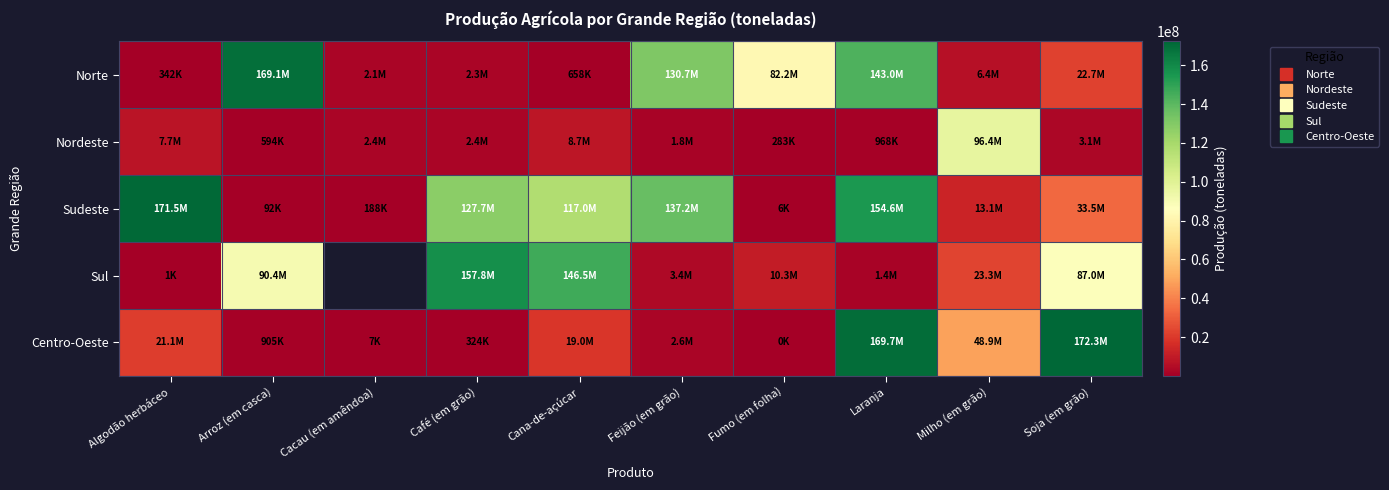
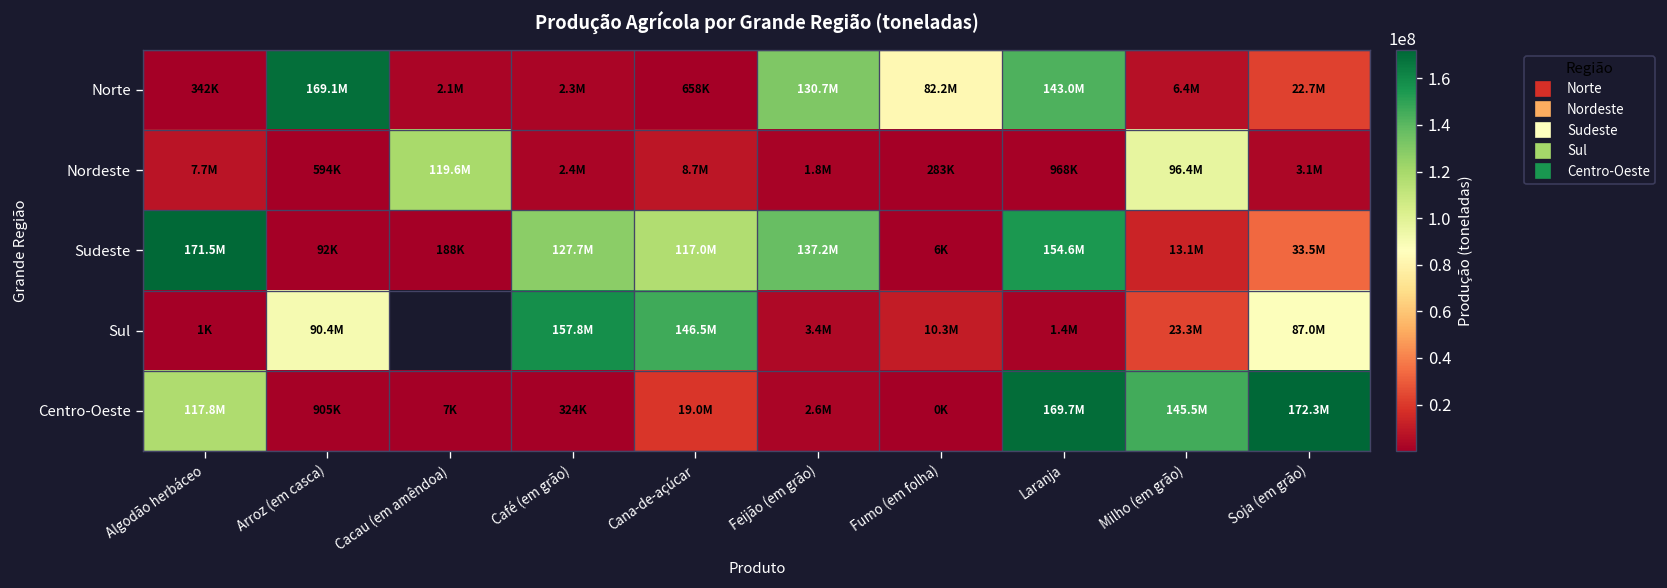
Nordeste, Cacau (em amêndoa): 2.4M -> 119.6M
Centro-Oeste, Algodão herbáceo: 21.1M -> 117.8M
Centro-Oeste, Milho (em grão): 48.9M -> 145.5M
